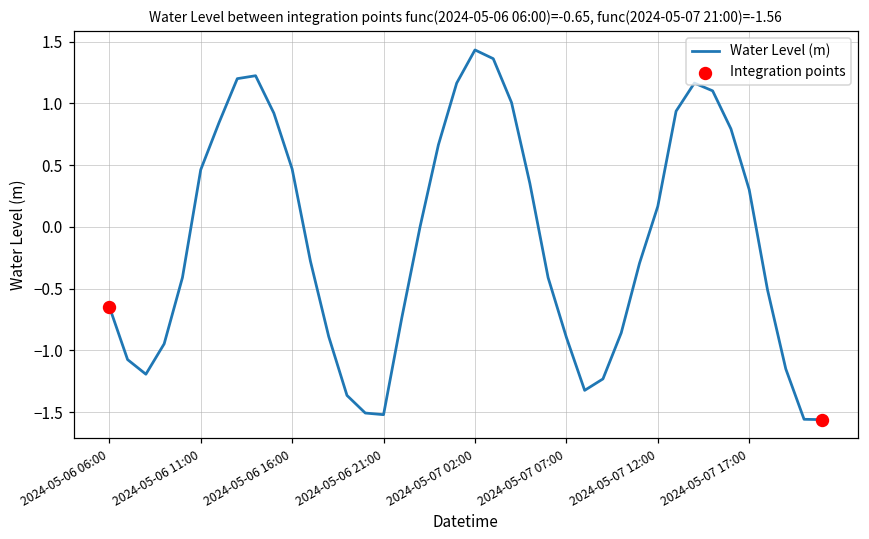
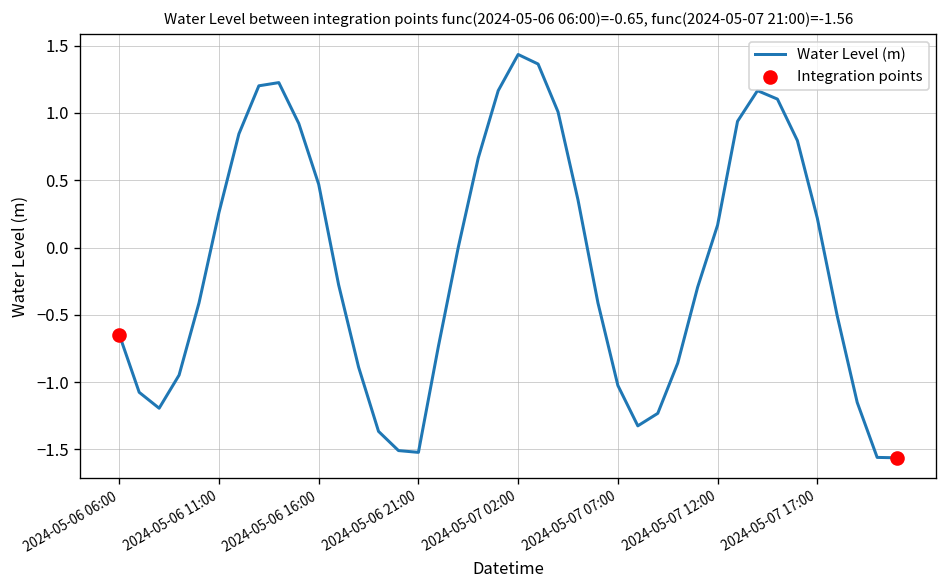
Water Level (m), 2024-05-06 11:00: 0.46 -> 0.26
Water Level (m), 2024-05-07 07:00: -0.90 -> -1.02
Water Level (m), 2024-05-07 17:00: 0.30 -> 0.22
